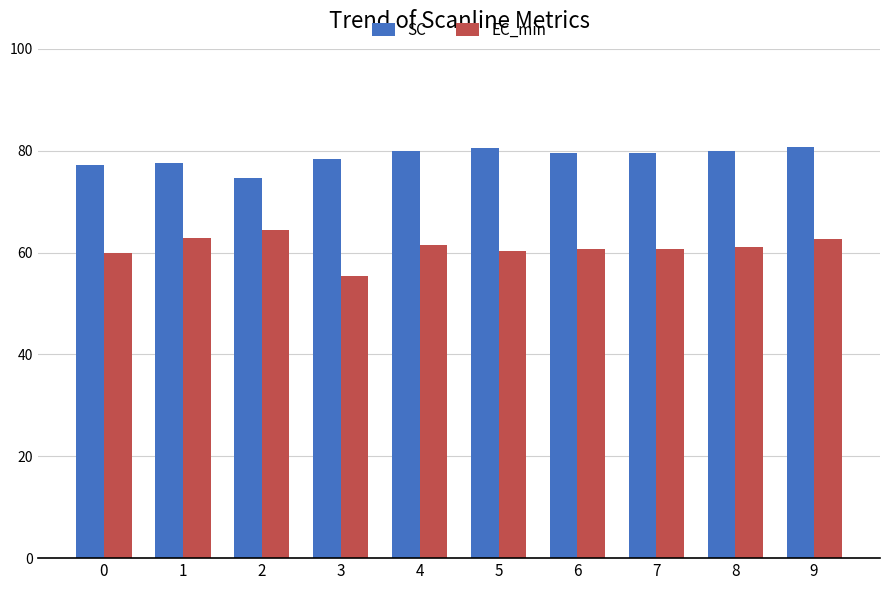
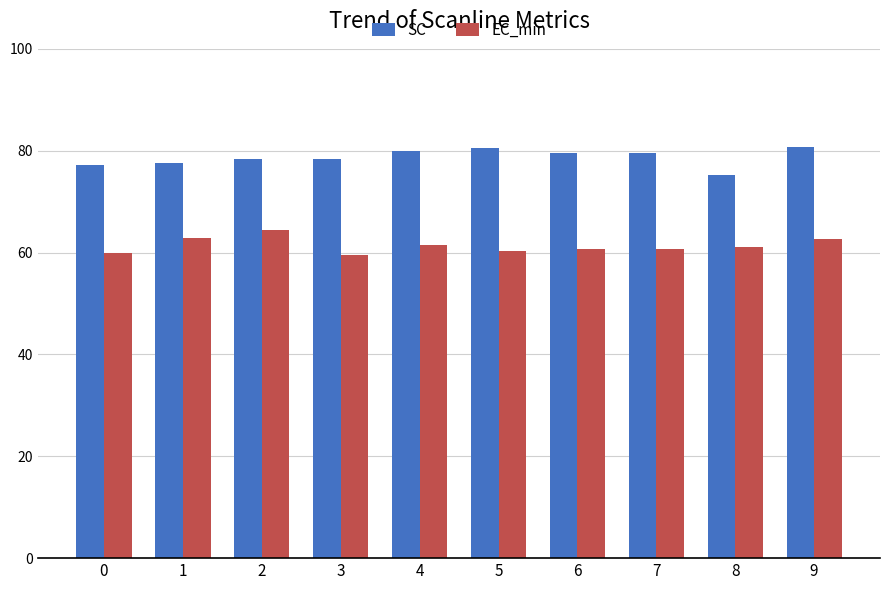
SC, 2: 75 -> 78
EC_min, 3: 55 -> 60
SC, 8: 80 -> 75
